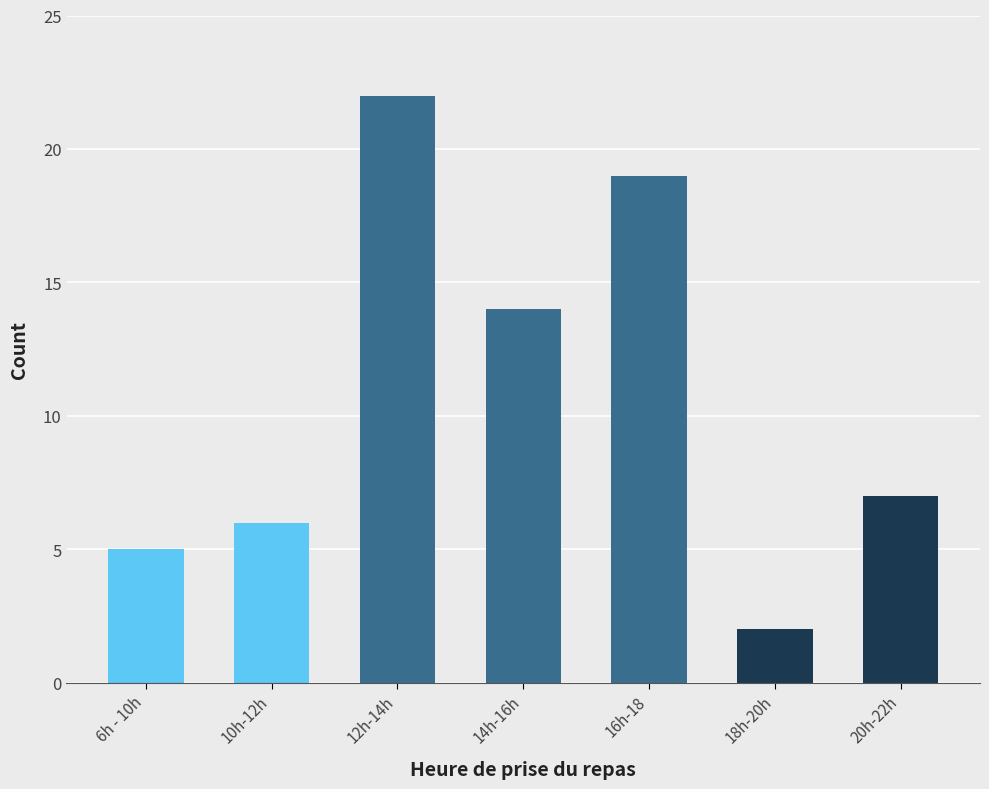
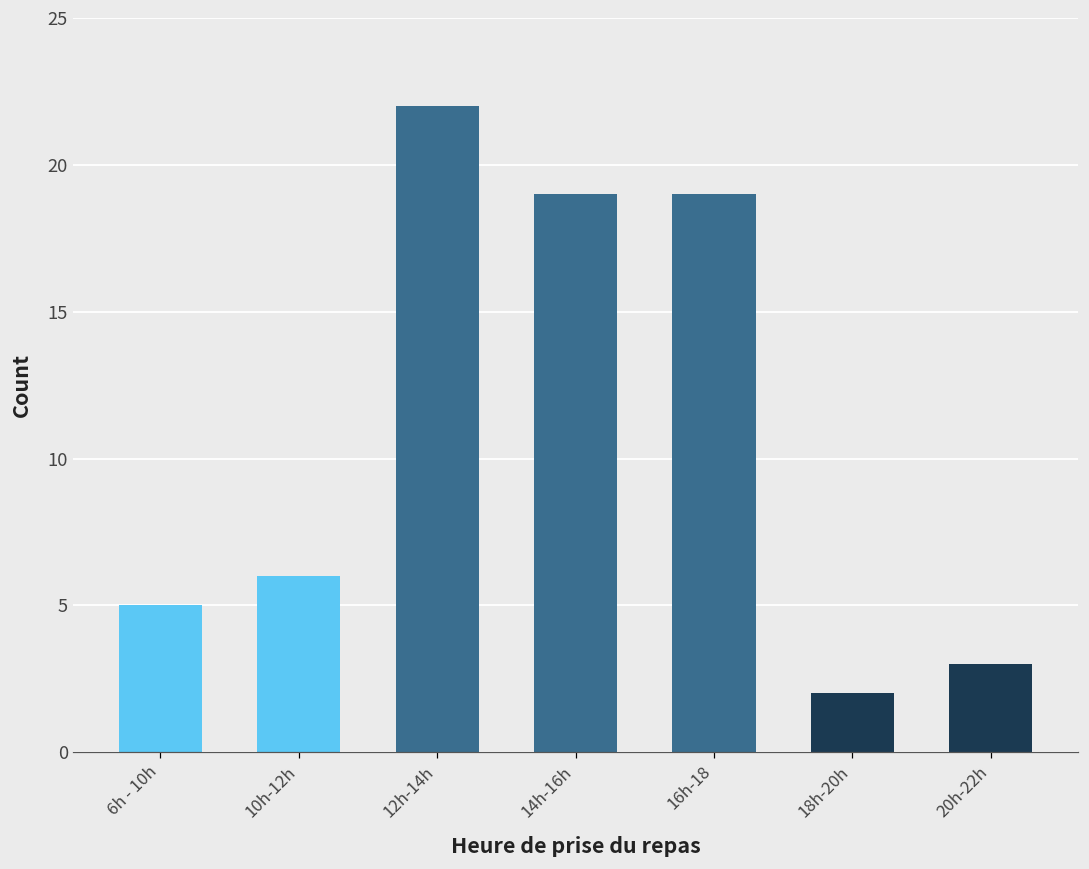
14h-16h: 14 -> 19
20h-22h: 7 -> 3
